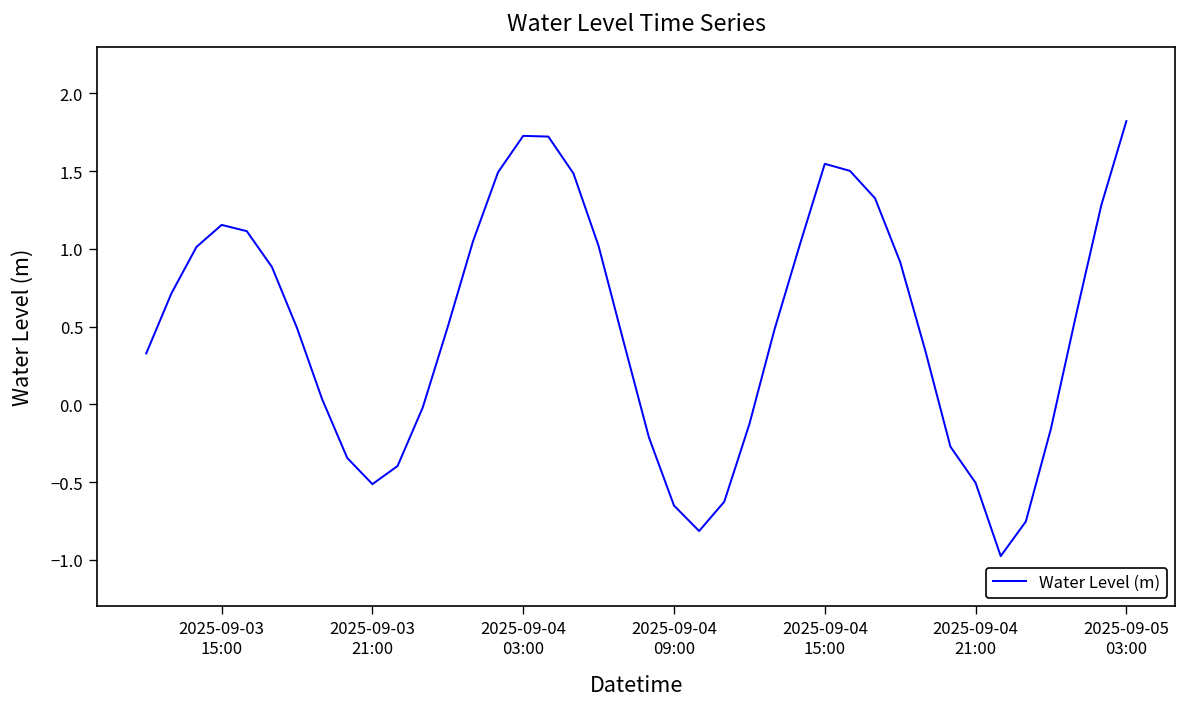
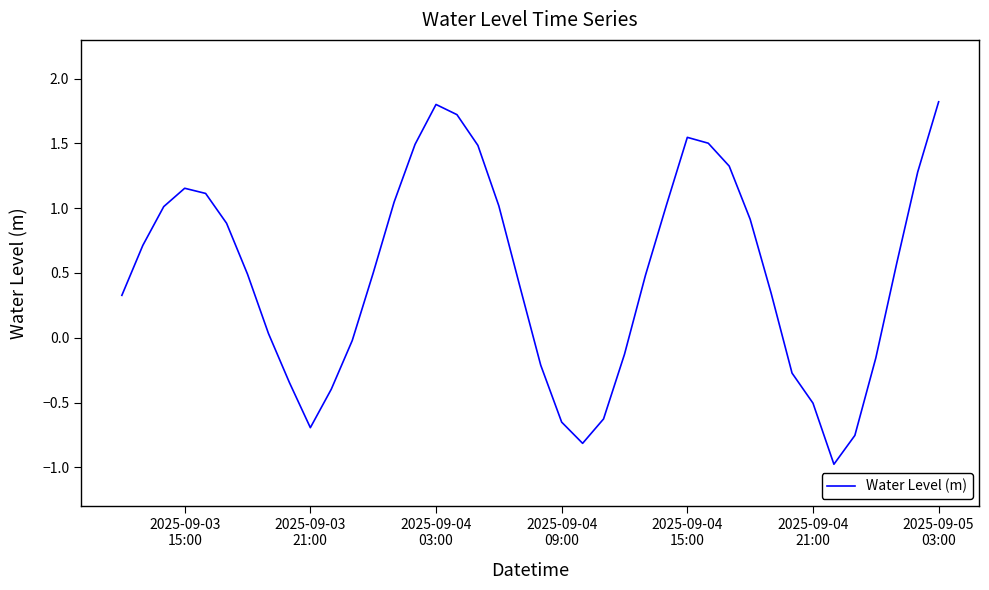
2025-09-03 21:00: -0.51 -> -0.69
2025-09-04 03:00: 1.73 -> 1.80
